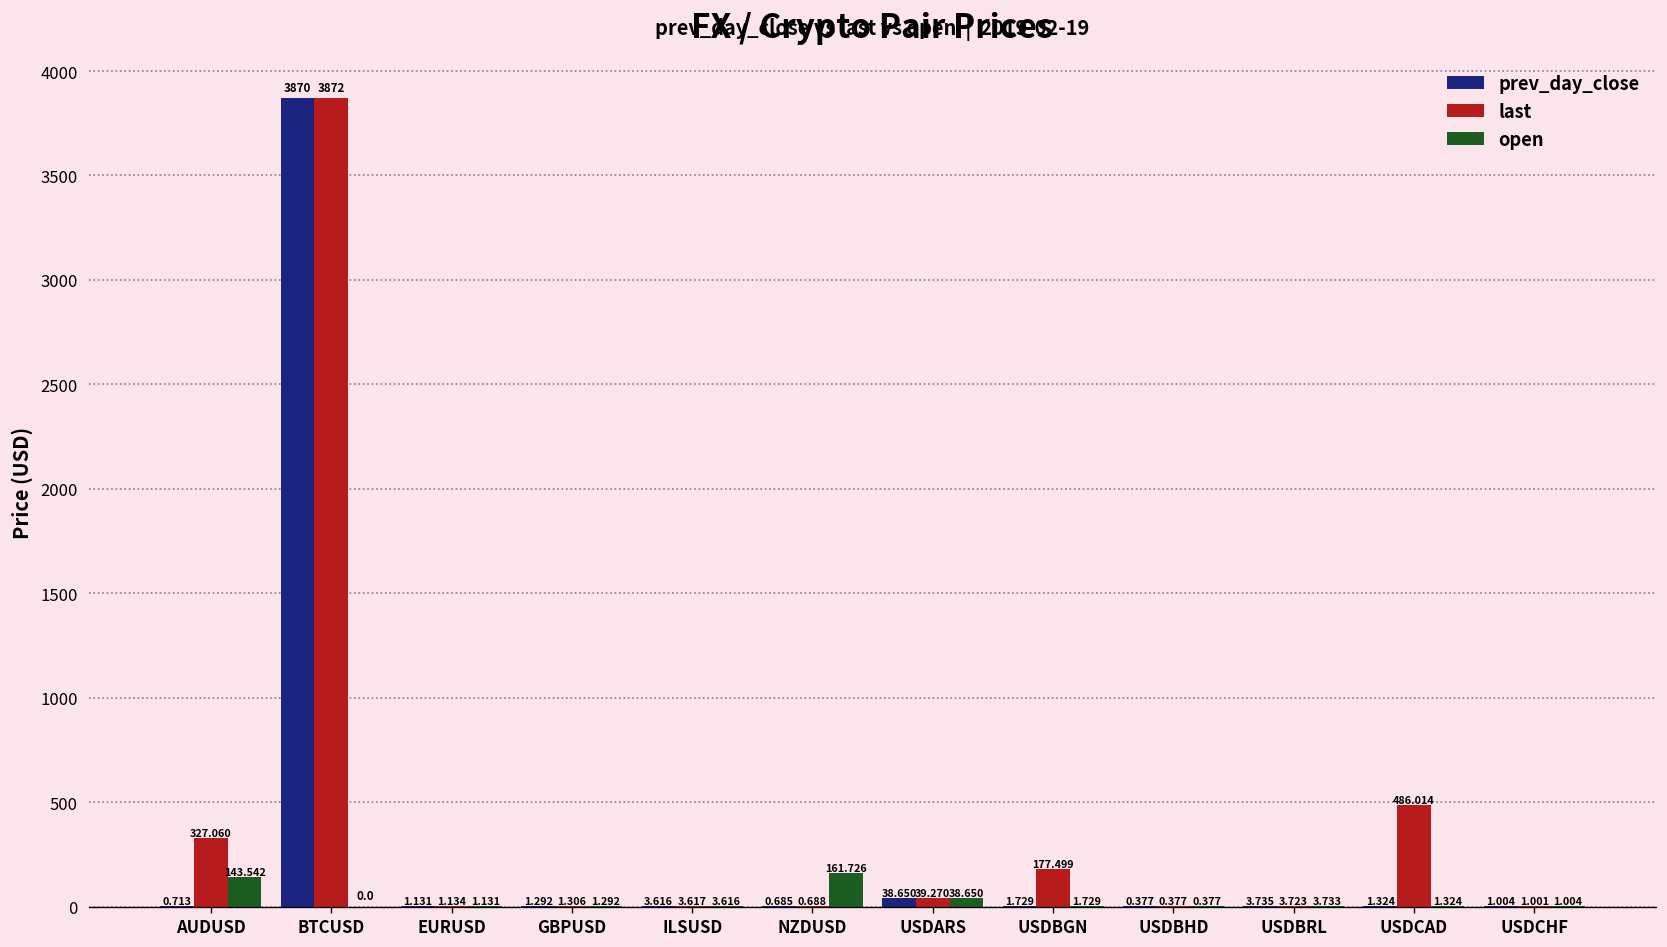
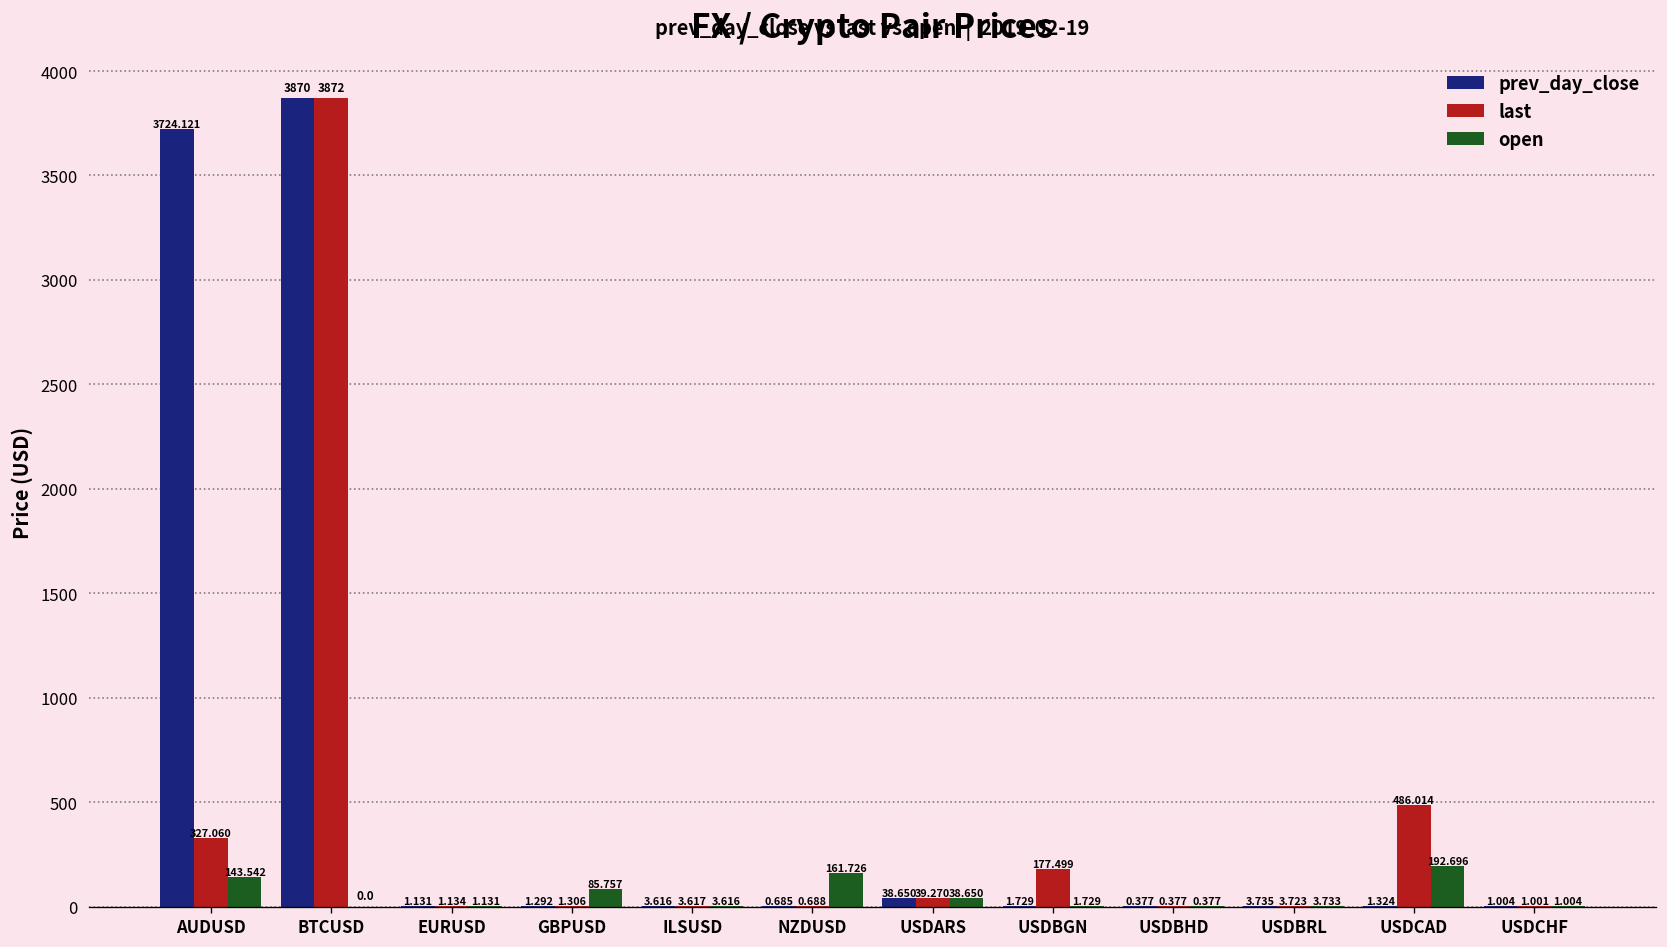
prev_day_close, AUDUSD: 0.713 -> 3724.121
open, GBPUSD: 1.292 -> 85.757
open, USDCAD: 1.324 -> 192.696
